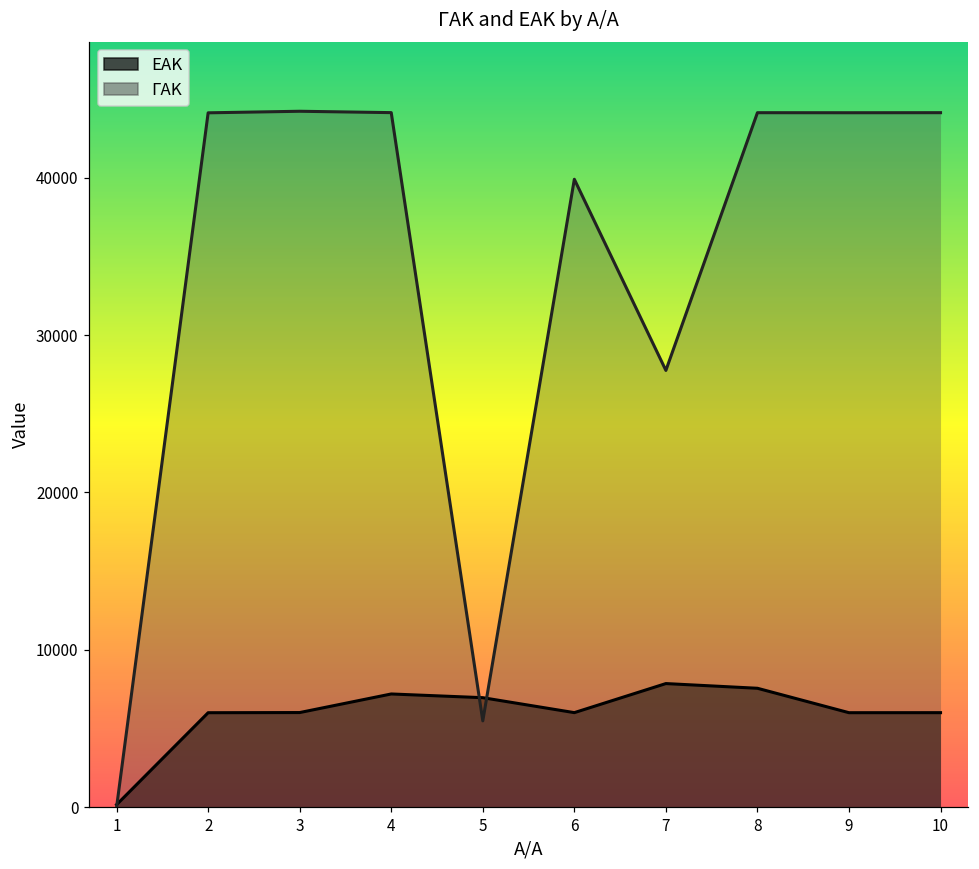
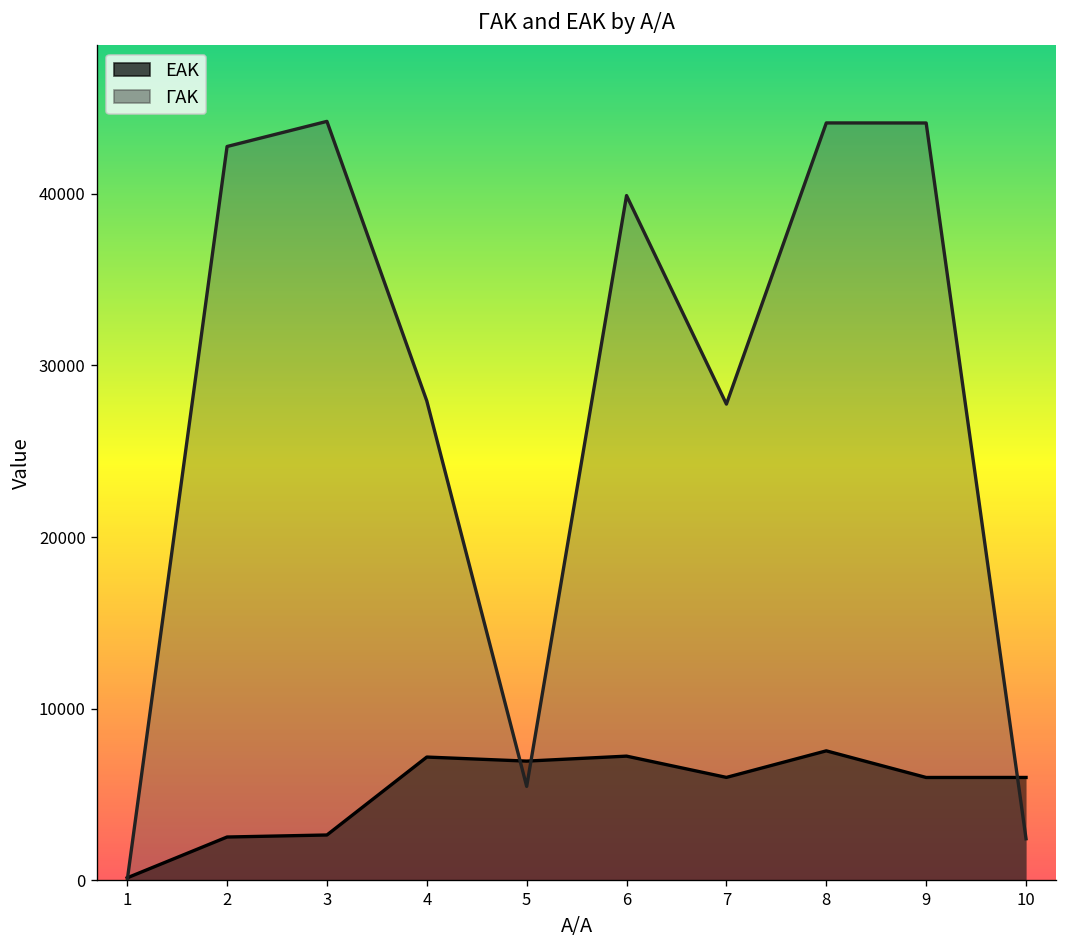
ΕΑΚ, 2: 6000 -> 2500
ΓΑΚ, 2: 44100 -> 42800
ΕΑΚ, 3: 6000 -> 2600
ΓΑΚ, 4: 44100 -> 27900
ΕΑΚ, 6: 6000 -> 7200
ΕΑΚ, 7: 7900 -> 6000
ΓΑΚ, 10: 44100 -> 2400
